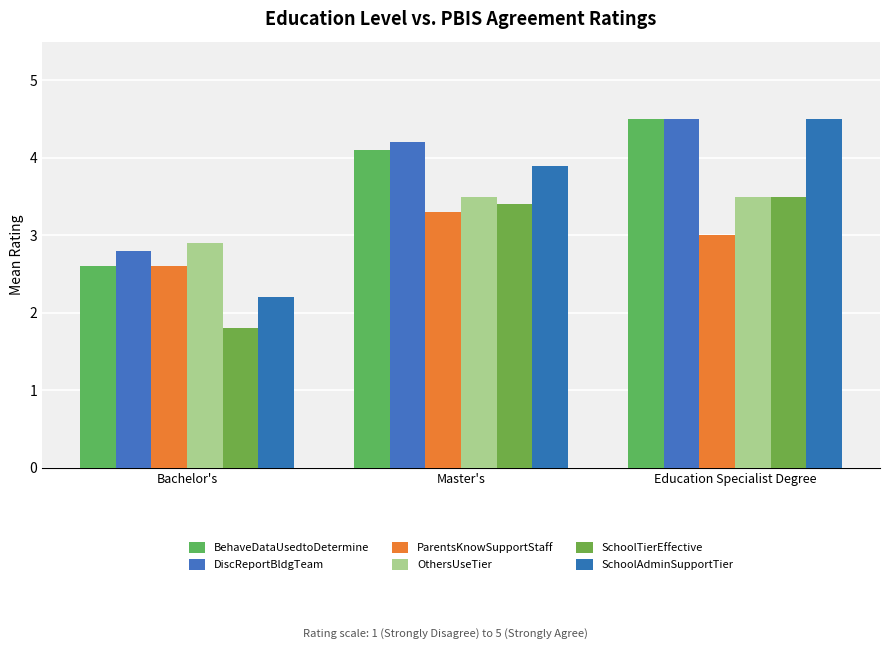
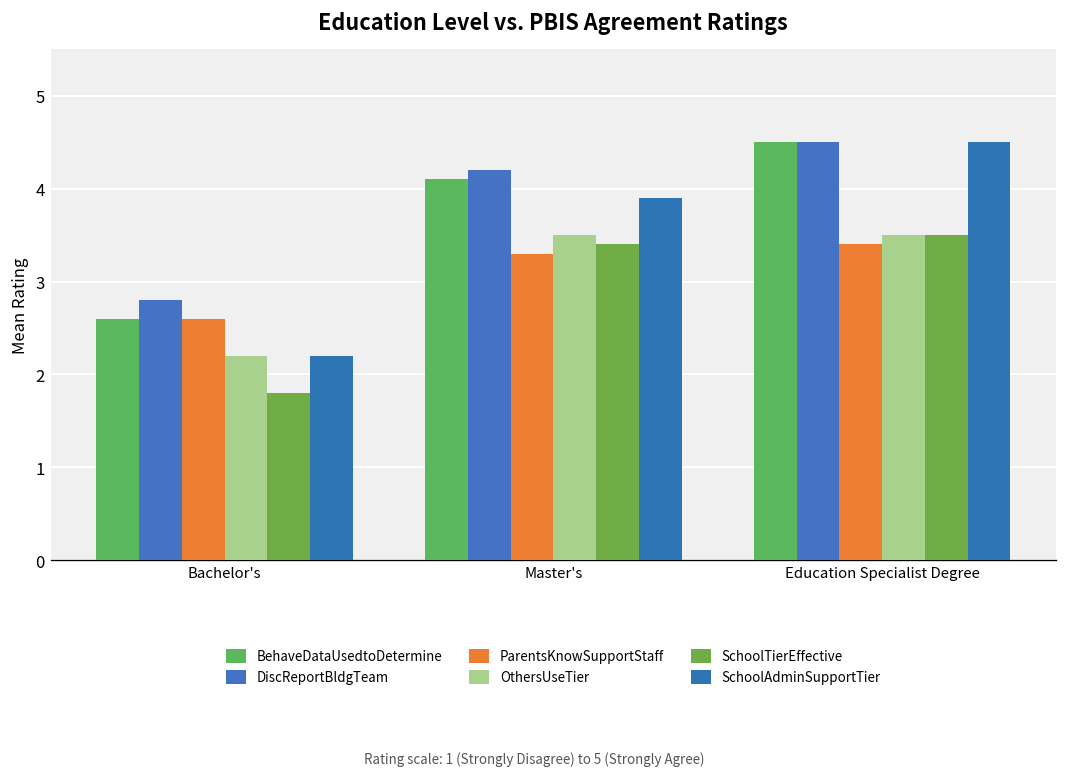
OthersUseTier, Bachelor's: 2.9 -> 2.2
ParentsKnowSupportStaff, Education Specialist Degree: 3.0 -> 3.4
